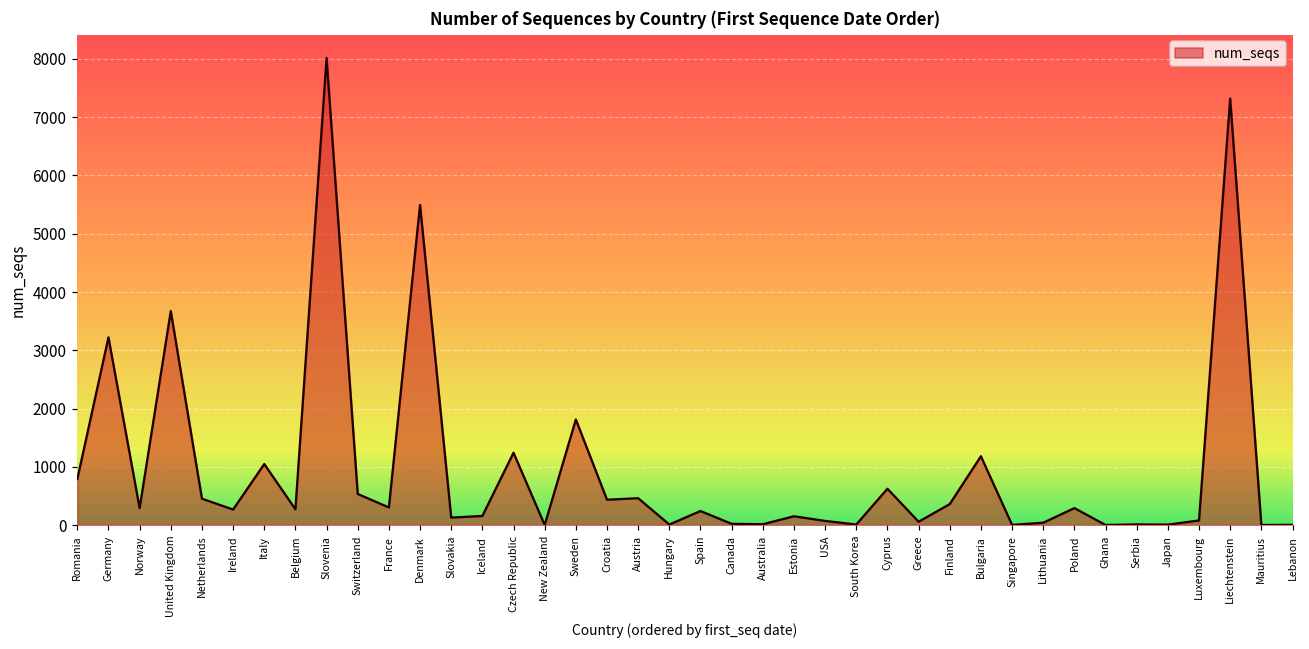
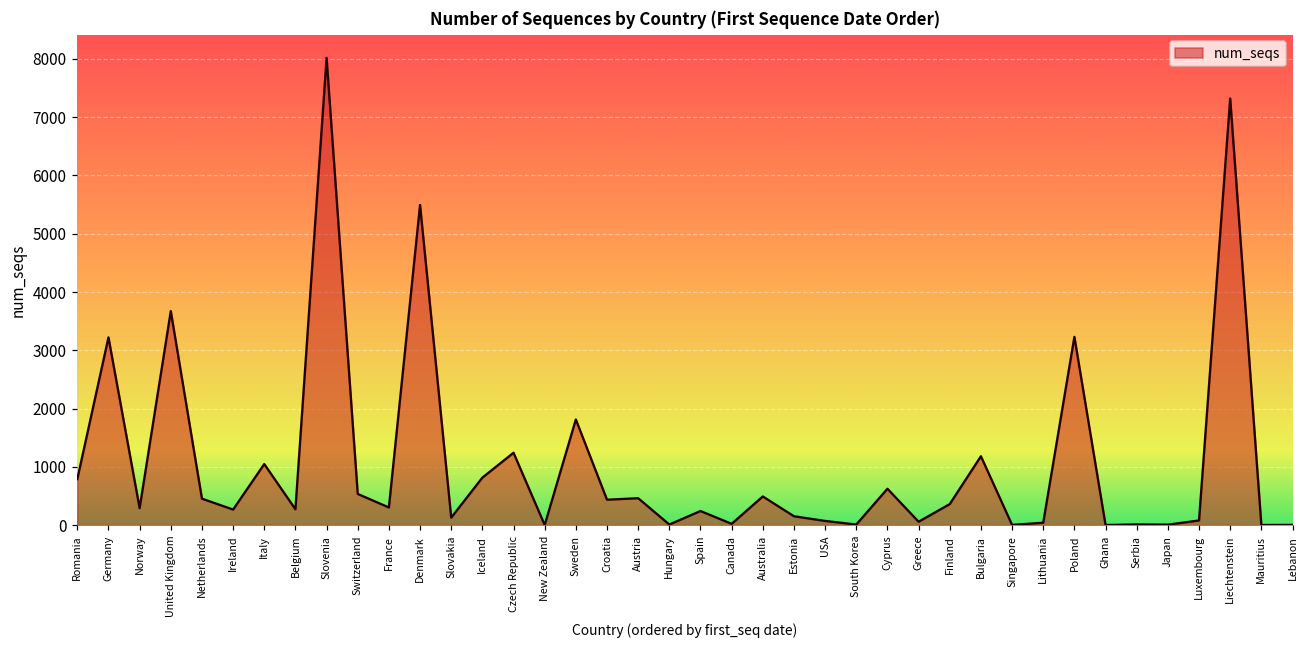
Iceland: 200 -> 800
Australia: 0 -> 500
Poland: 300 -> 3200
